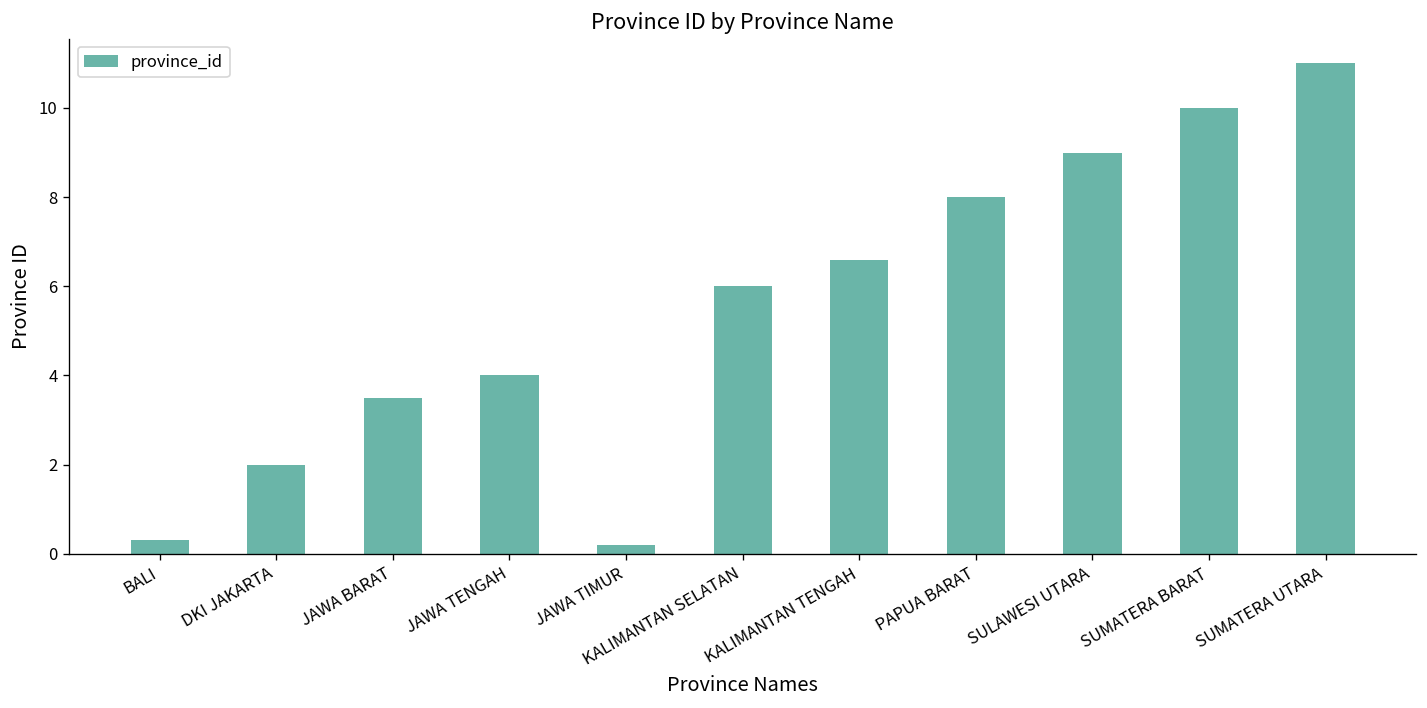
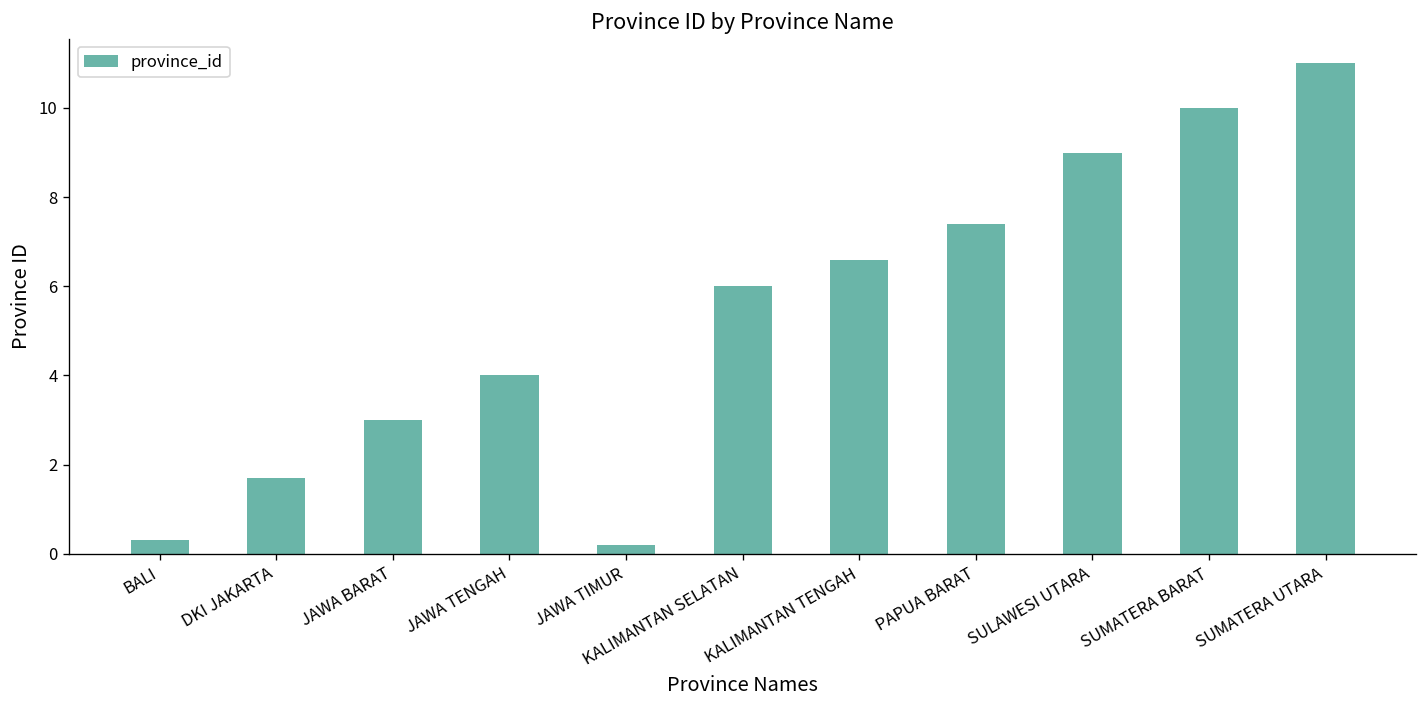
DKI JAKARTA: 2.0 -> 1.7
JAWA BARAT: 3.5 -> 3.0
PAPUA BARAT: 8.0 -> 7.4
